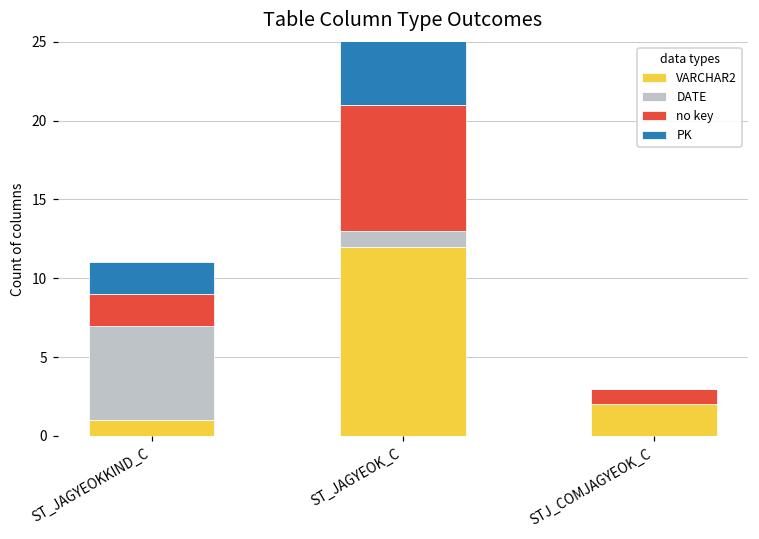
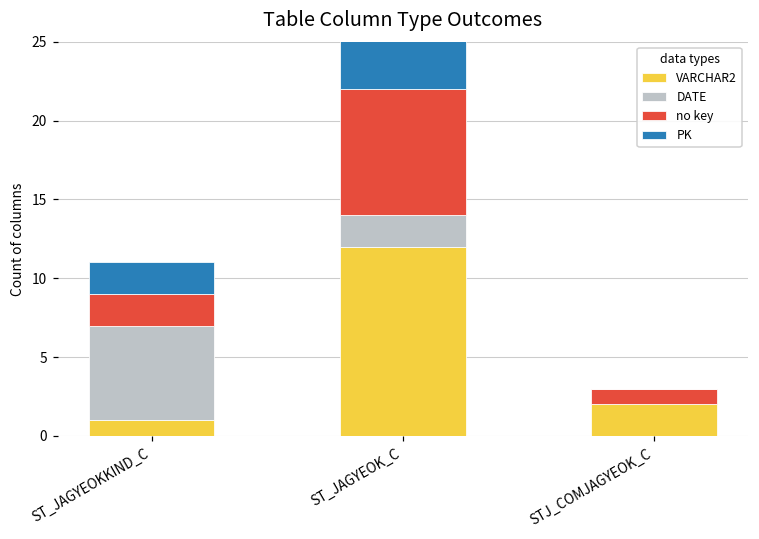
DATE, ST_JAGYEOK_C: 1 -> 2
